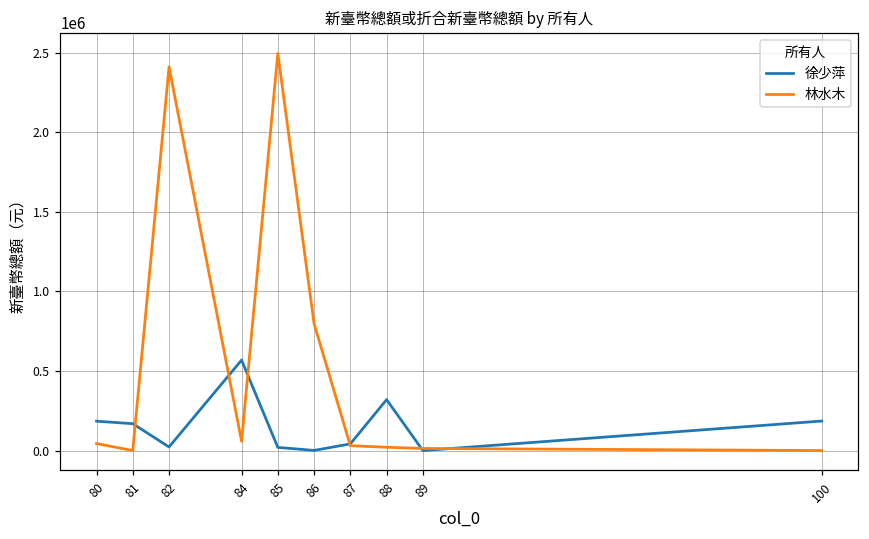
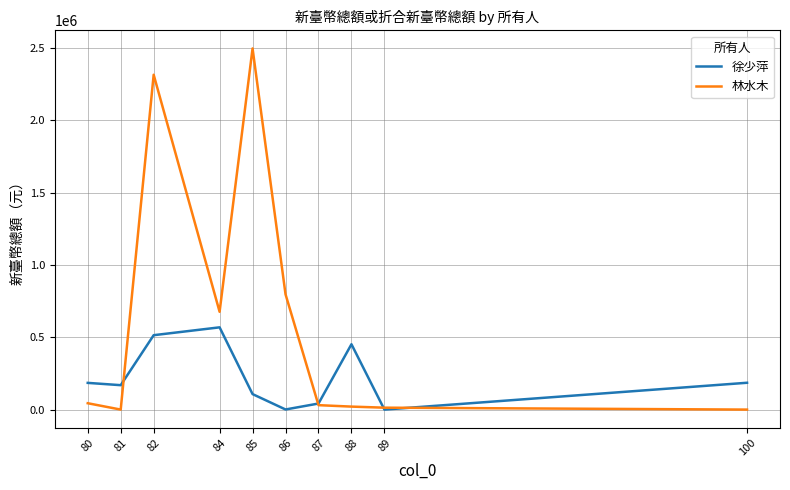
徐少萍, 82: 20000 -> 510000
林水木, 82: 2410000 -> 2310000
林水木, 84: 60000 -> 680000
徐少萍, 85: 20000 -> 110000
徐少萍, 88: 320000 -> 450000
